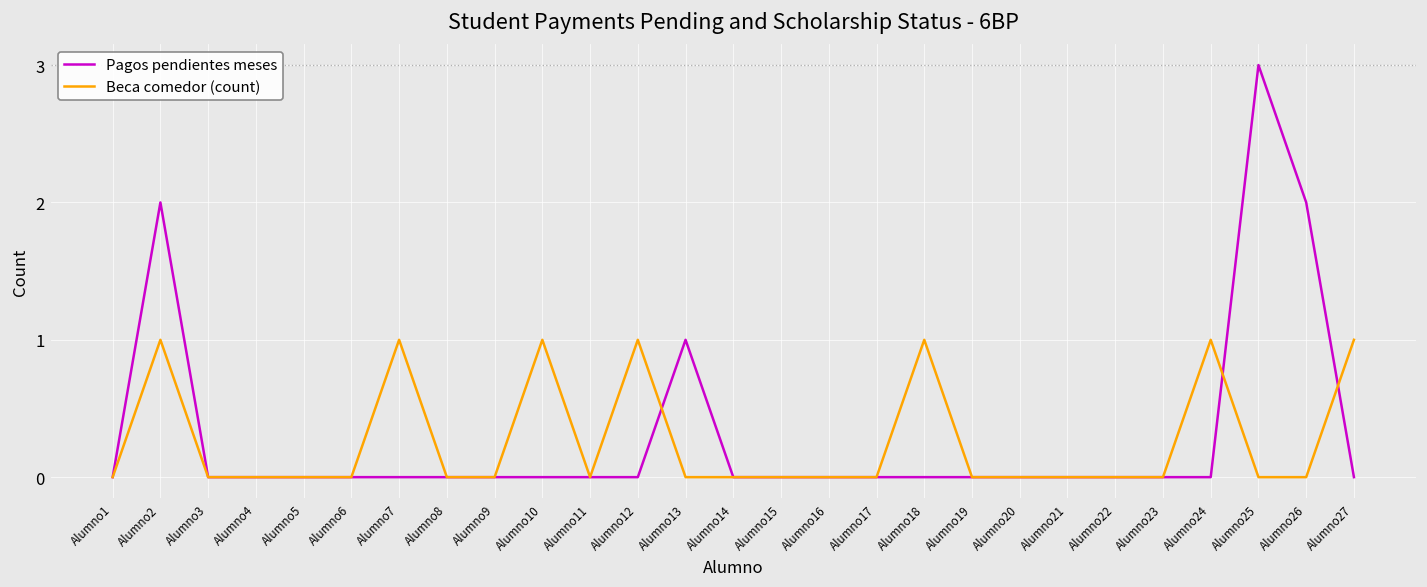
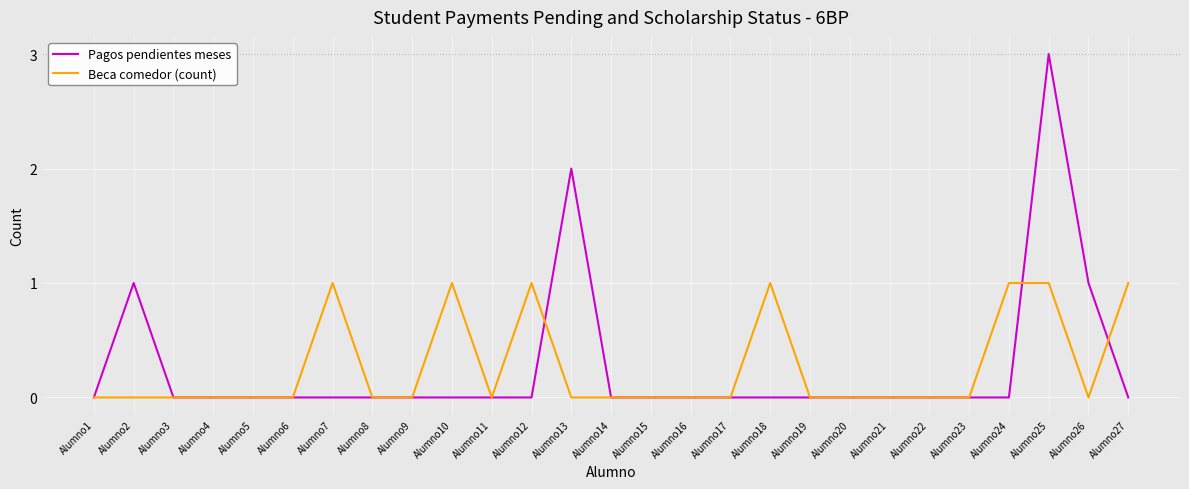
Pagos pendientes meses, Alumno2: 2 -> 1
Beca comedor (count), Alumno2: 1 -> 0
Pagos pendientes meses, Alumno13: 1 -> 2
Beca comedor (count), Alumno25: 0 -> 1
Pagos pendientes meses, Alumno26: 2 -> 1
